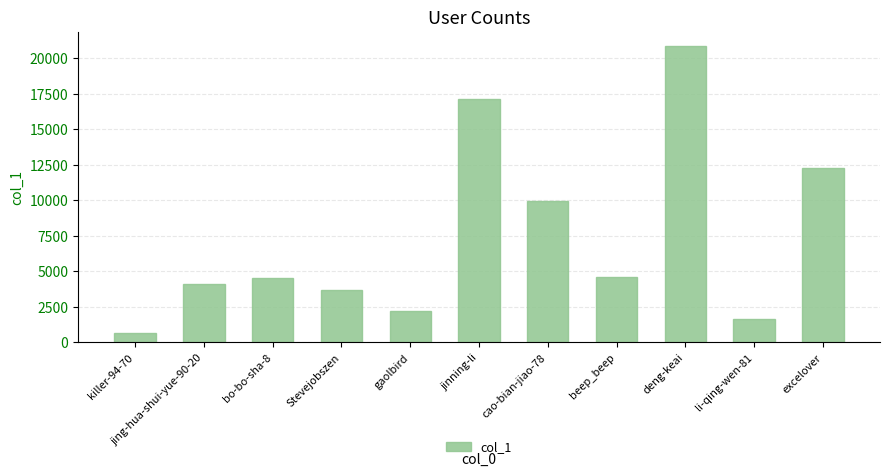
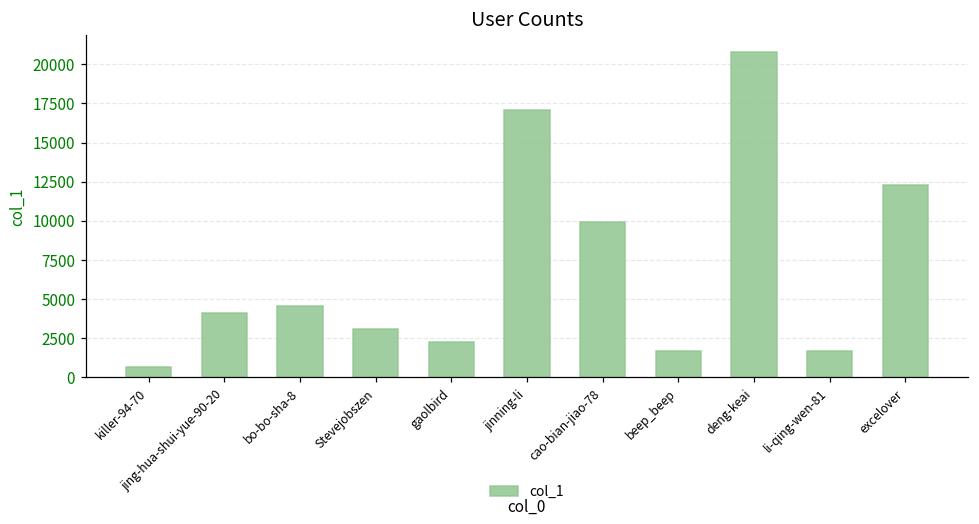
Stevejobszen: 3700 -> 3100
beep_beep: 4600 -> 1600
